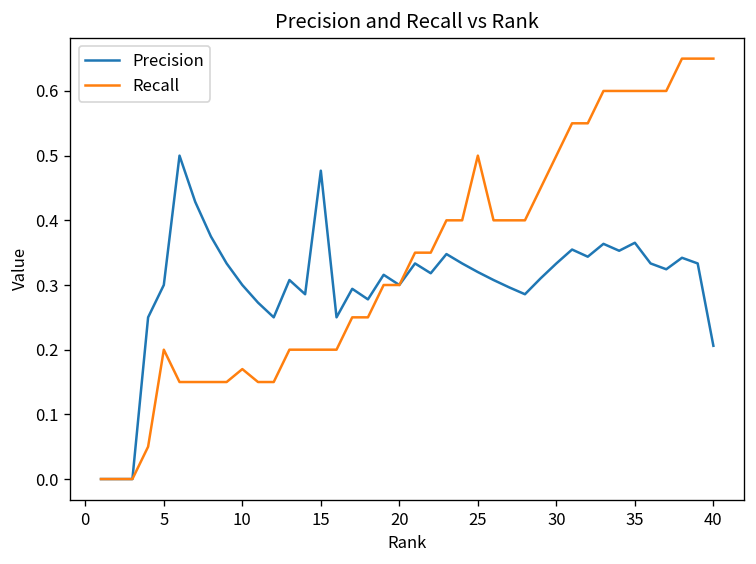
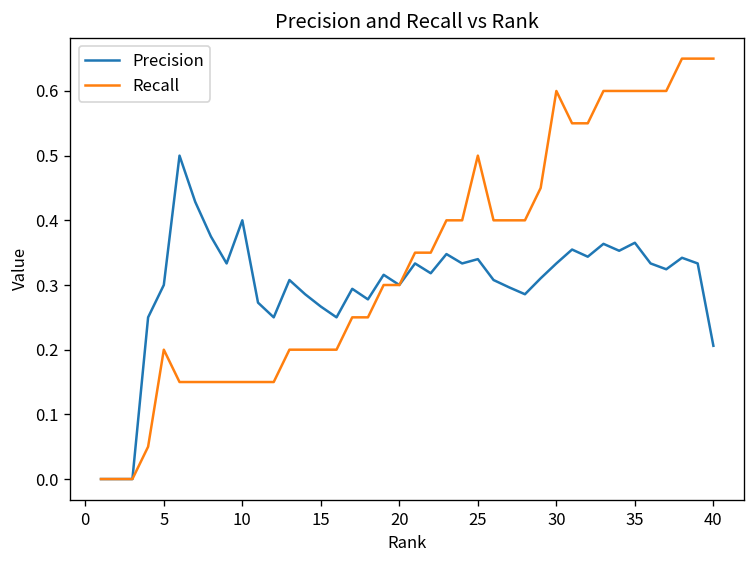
Precision, 10: 0.3 -> 0.4
Recall, 10: 0.17 -> 0.15
Precision, 15: 0.48 -> 0.27
Precision, 25: 0.32 -> 0.34
Recall, 30: 0.5 -> 0.6
